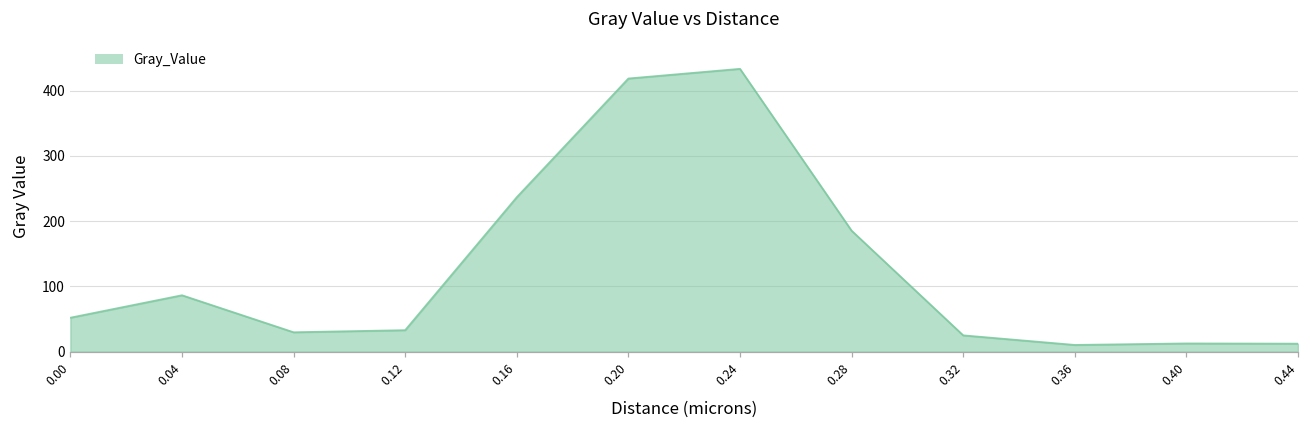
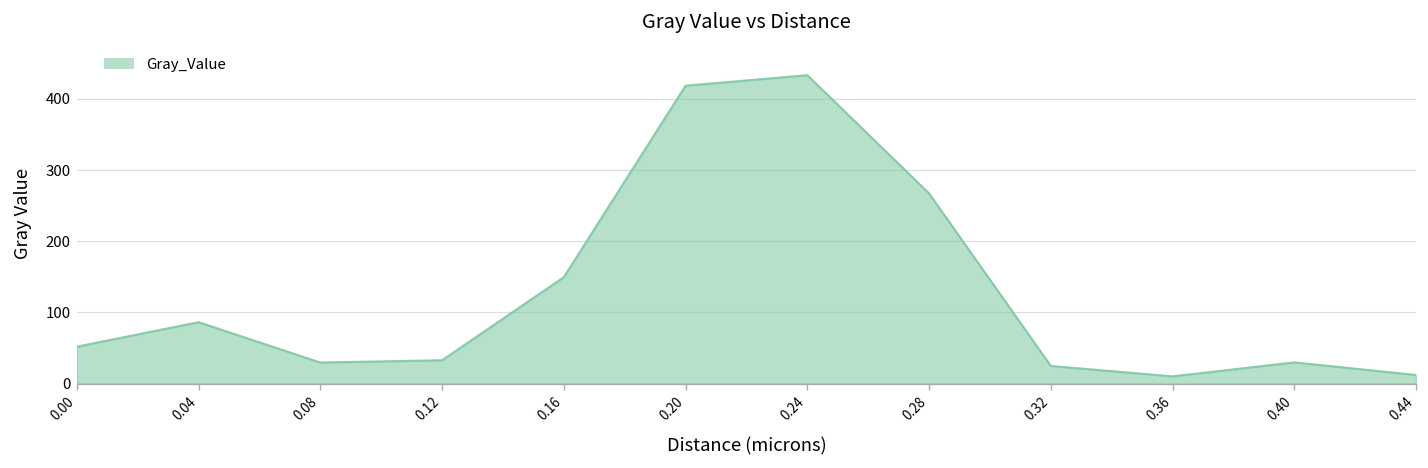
0.16: 240 -> 150
0.28: 190 -> 270
0.40: 10 -> 30
